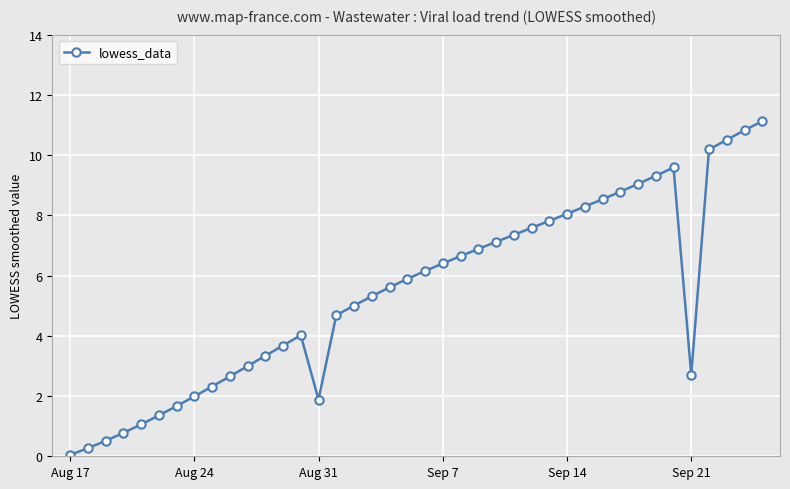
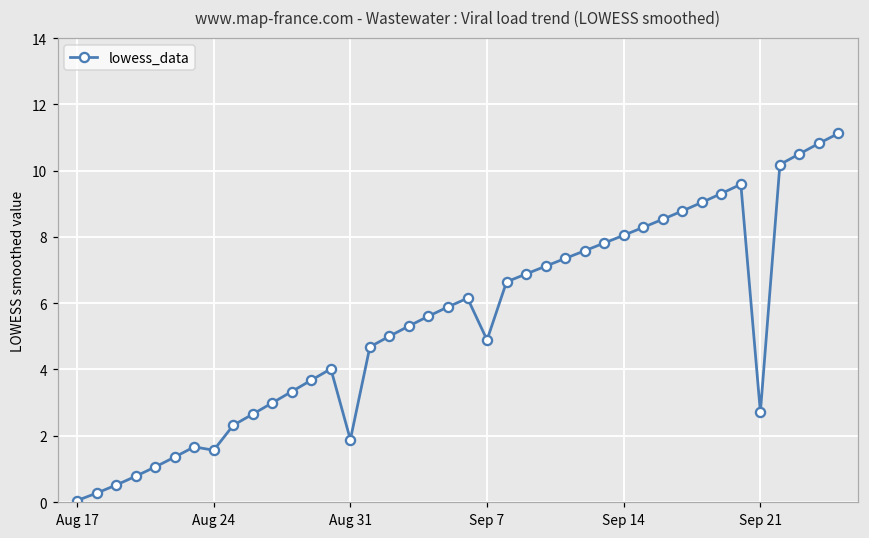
Aug 24: 2.0 -> 1.6
Sep 7: 6.4 -> 4.9
